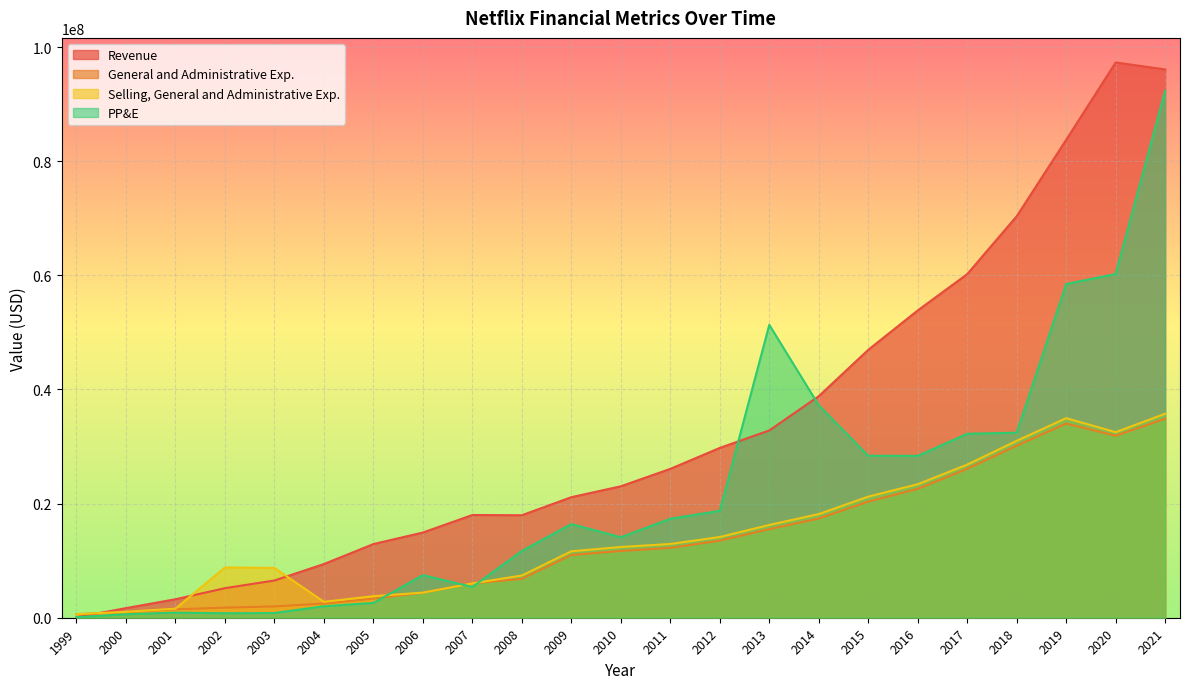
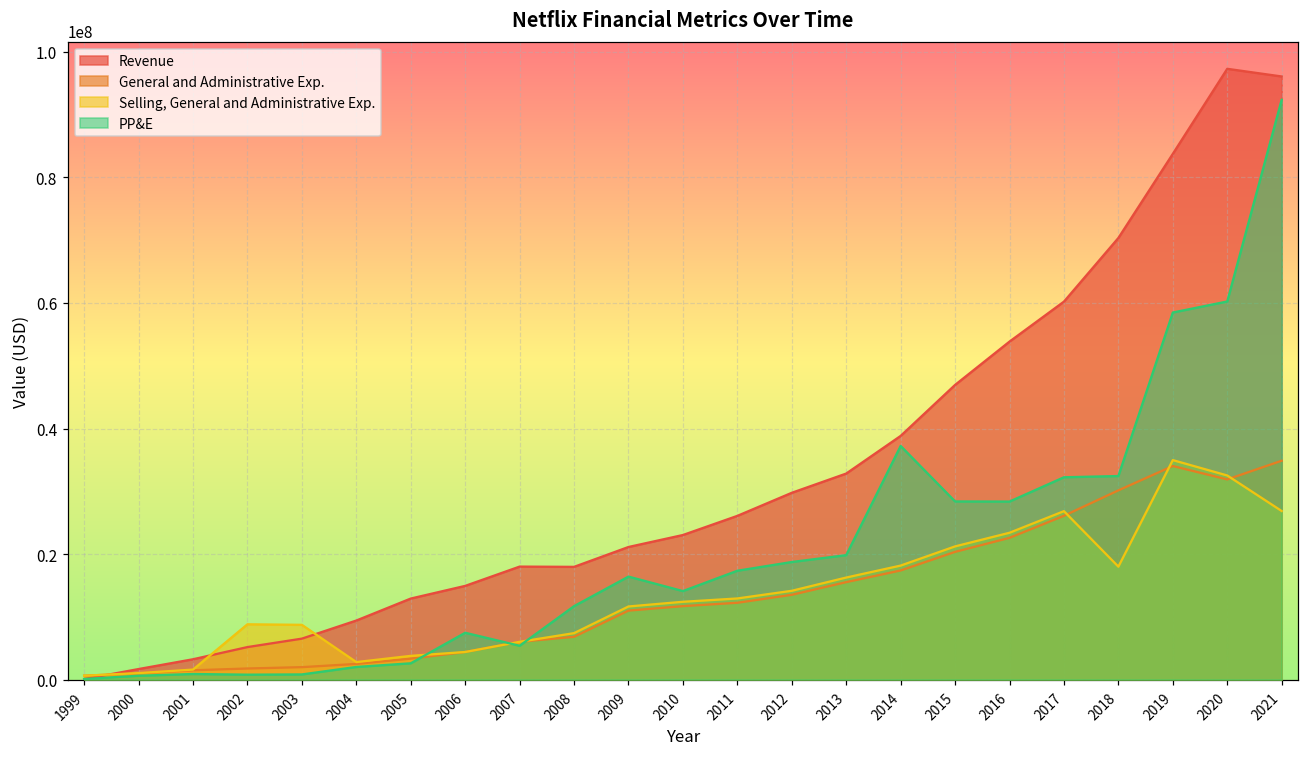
PP&E, 2013: 51000000 -> 20000000
Selling, General and Administrative Exp., 2018: 31000000 -> 18000000
Selling, General and Administrative Exp., 2021: 36000000 -> 27000000
